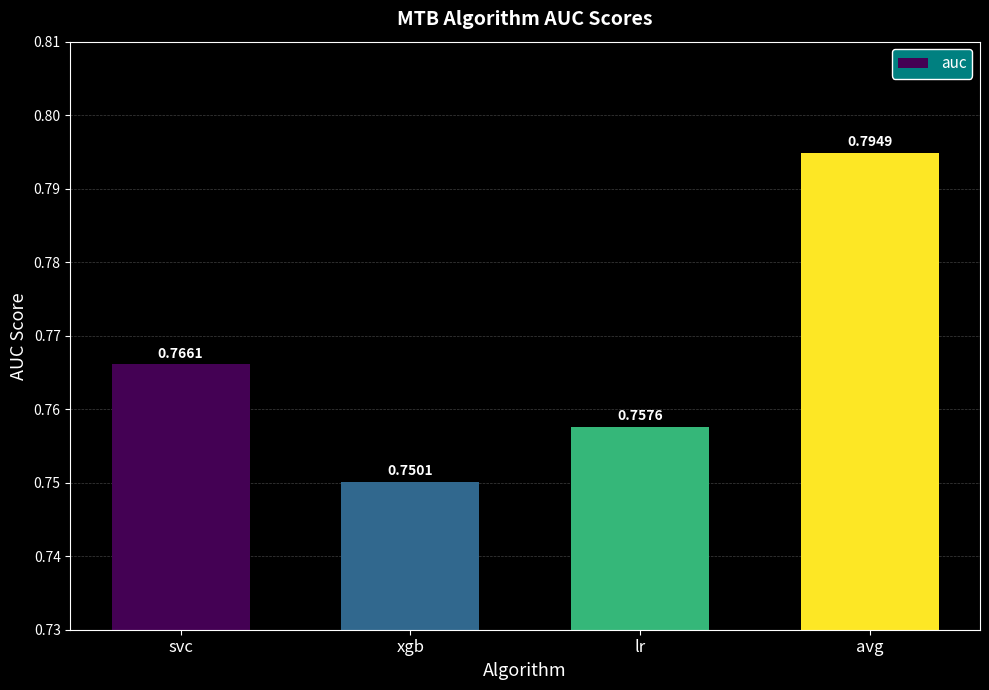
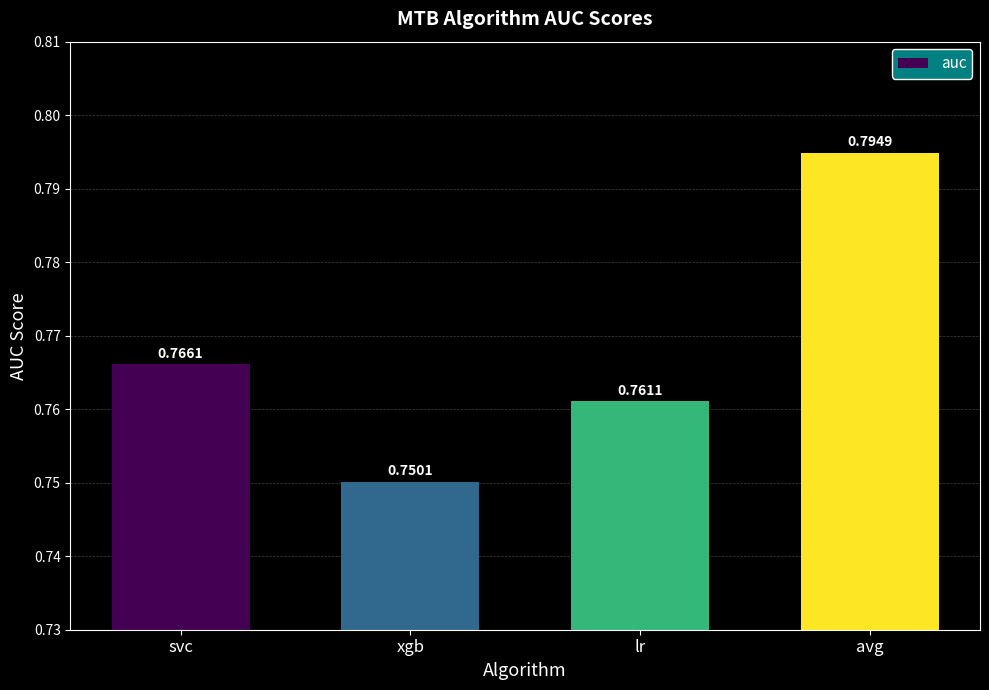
lr: 0.7576 -> 0.7611
